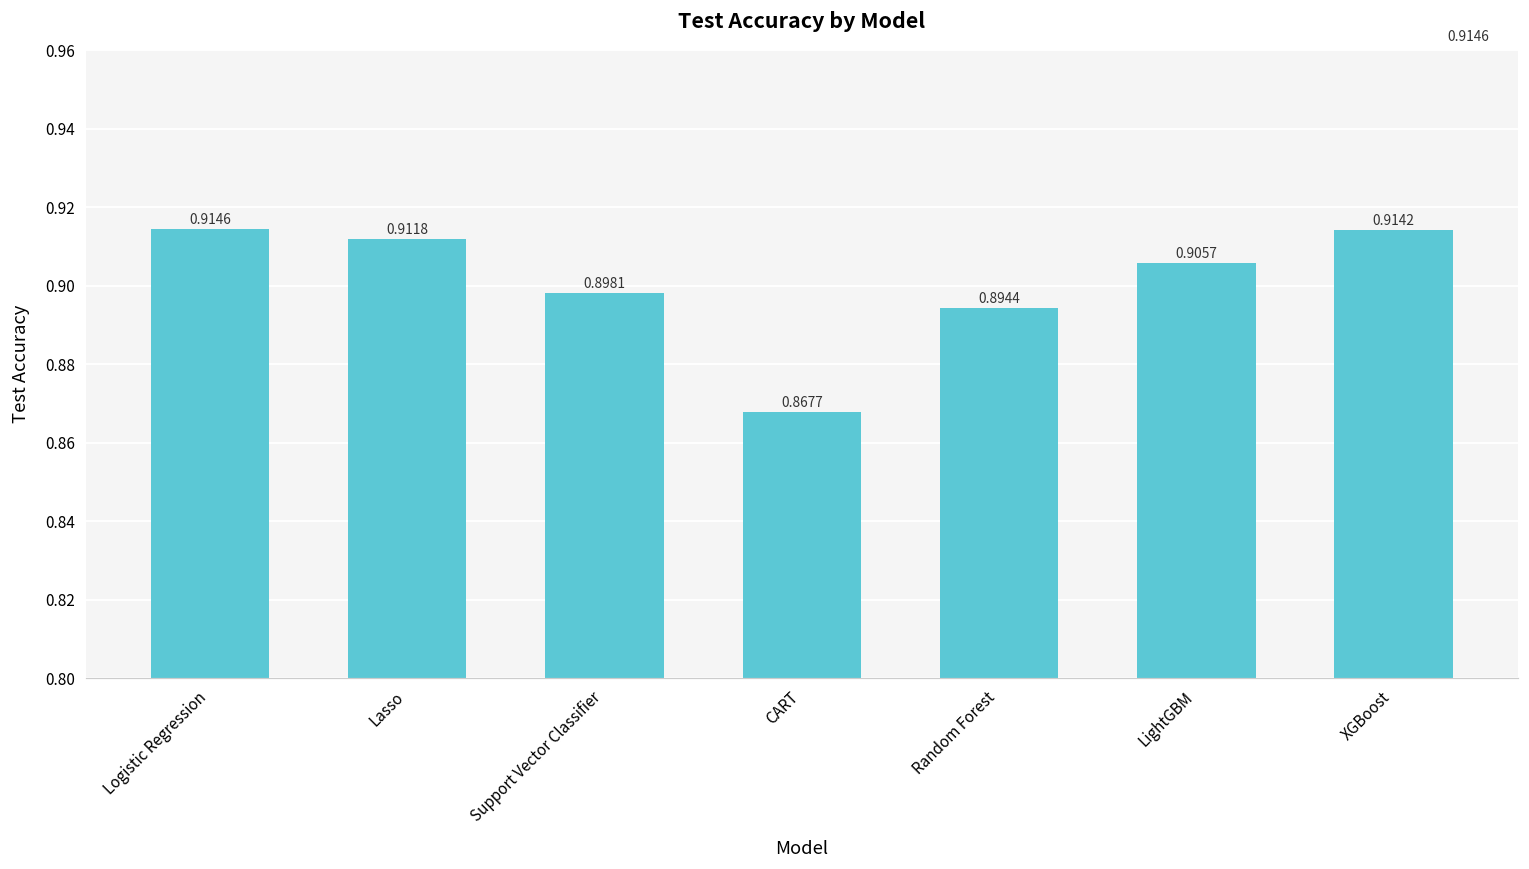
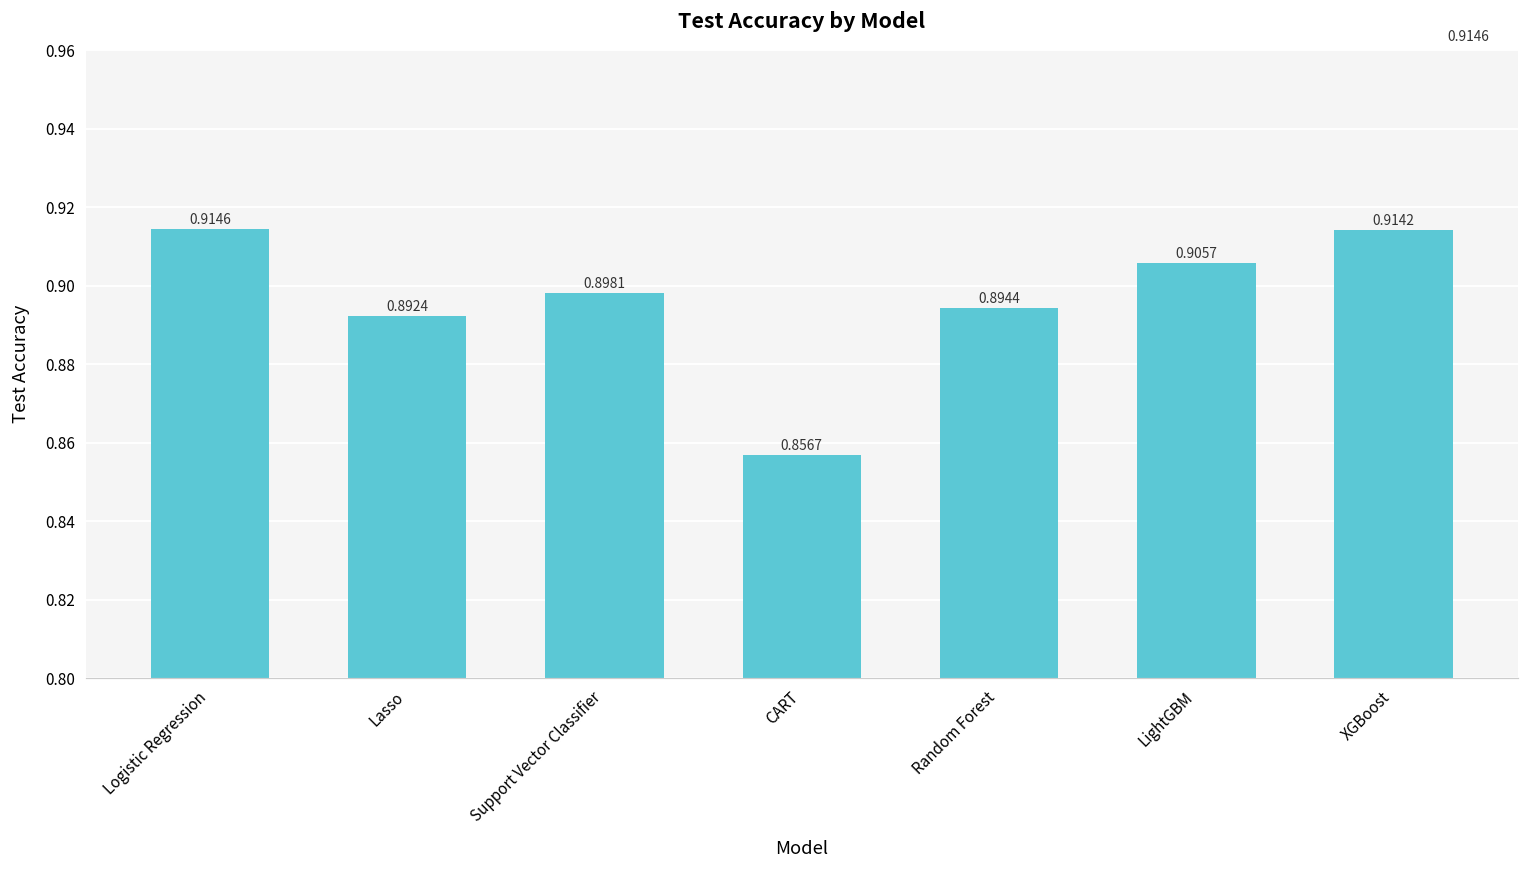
Lasso: 0.9118 -> 0.8924
CART: 0.8677 -> 0.8567
